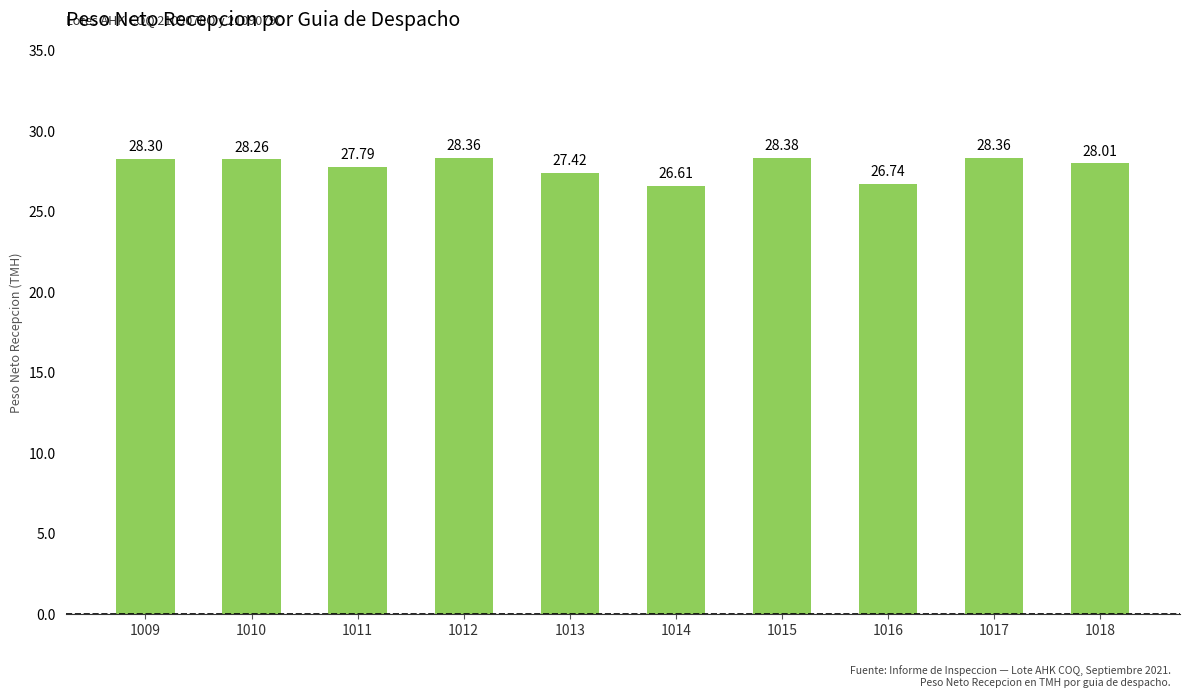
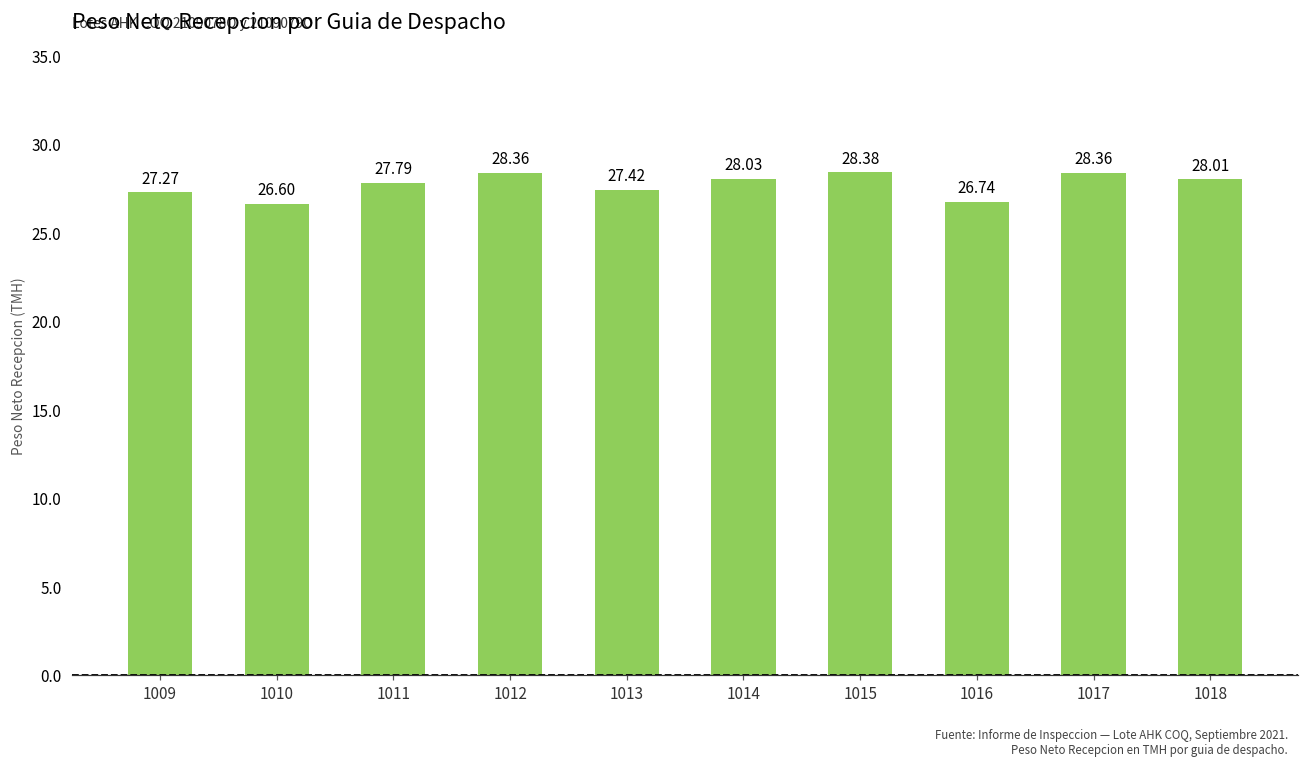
1009: 28.30 -> 27.27
1010: 28.26 -> 26.60
1014: 26.61 -> 28.03
